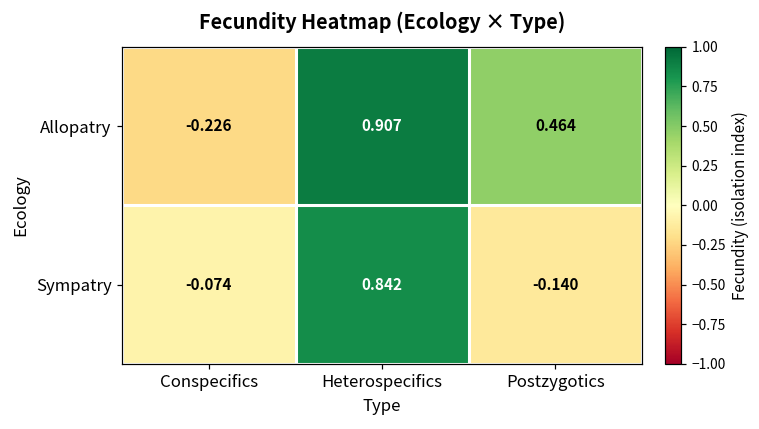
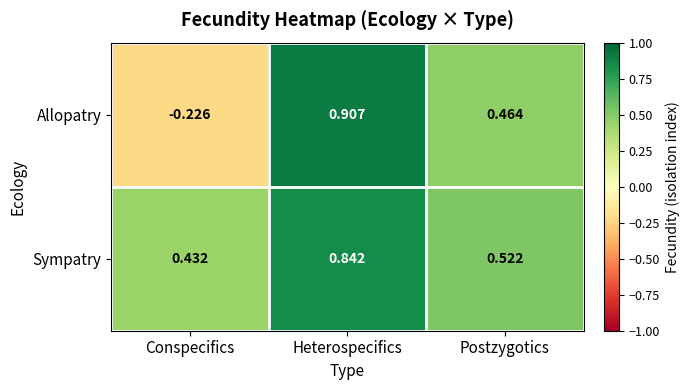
Sympatry, Conspecifics: -0.074 -> 0.432
Sympatry, Postzygotics: -0.140 -> 0.522
